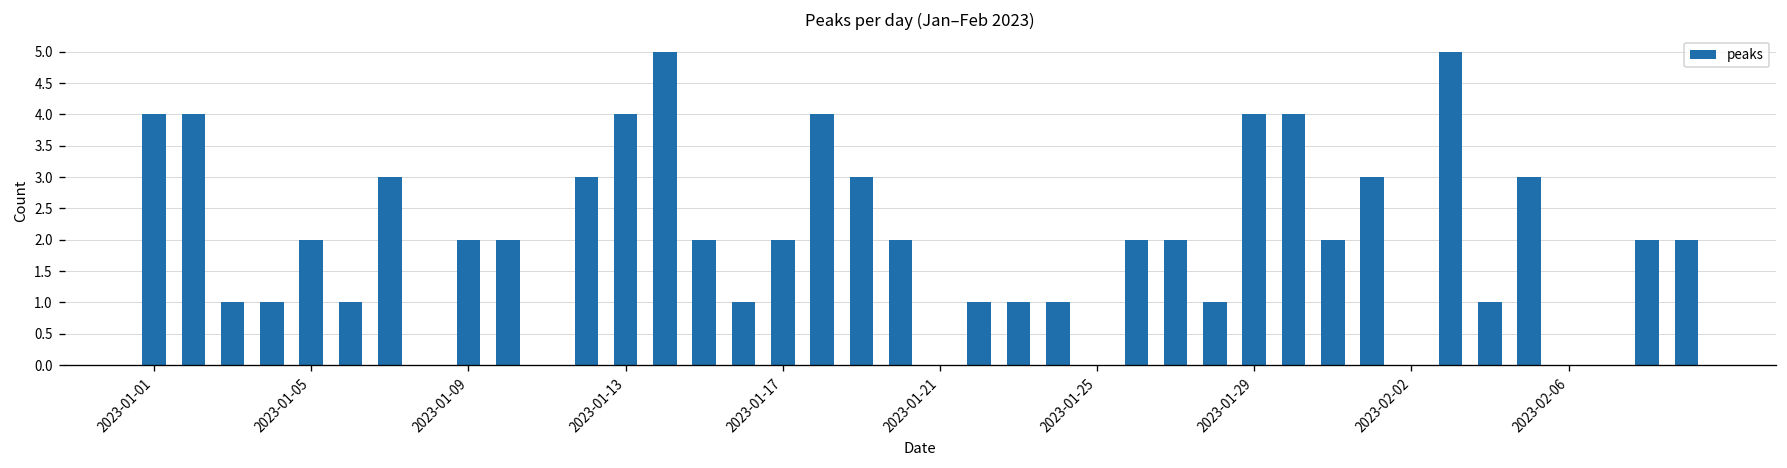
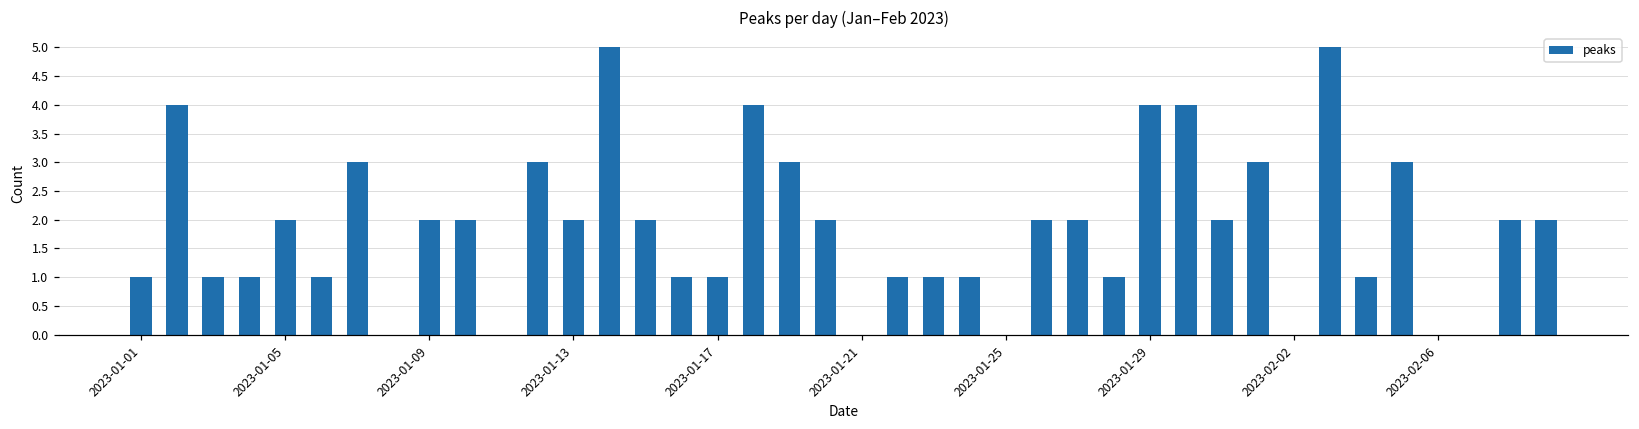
2023-01-01: 4 -> 1
2023-01-13: 4 -> 2
2023-01-17: 2 -> 1
